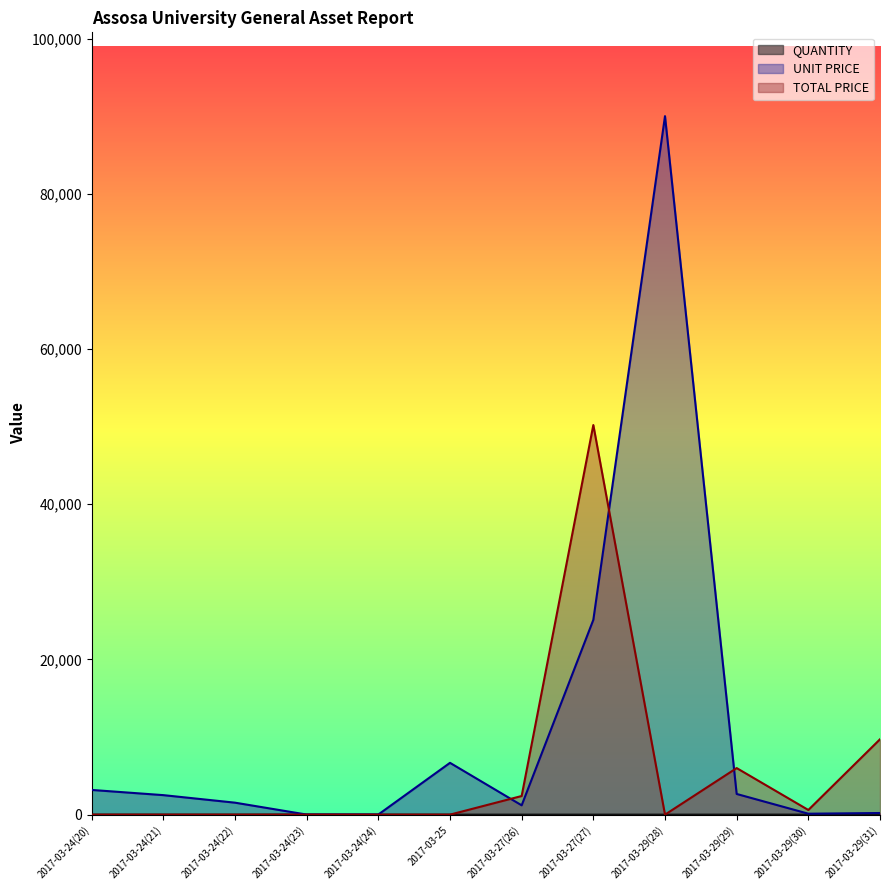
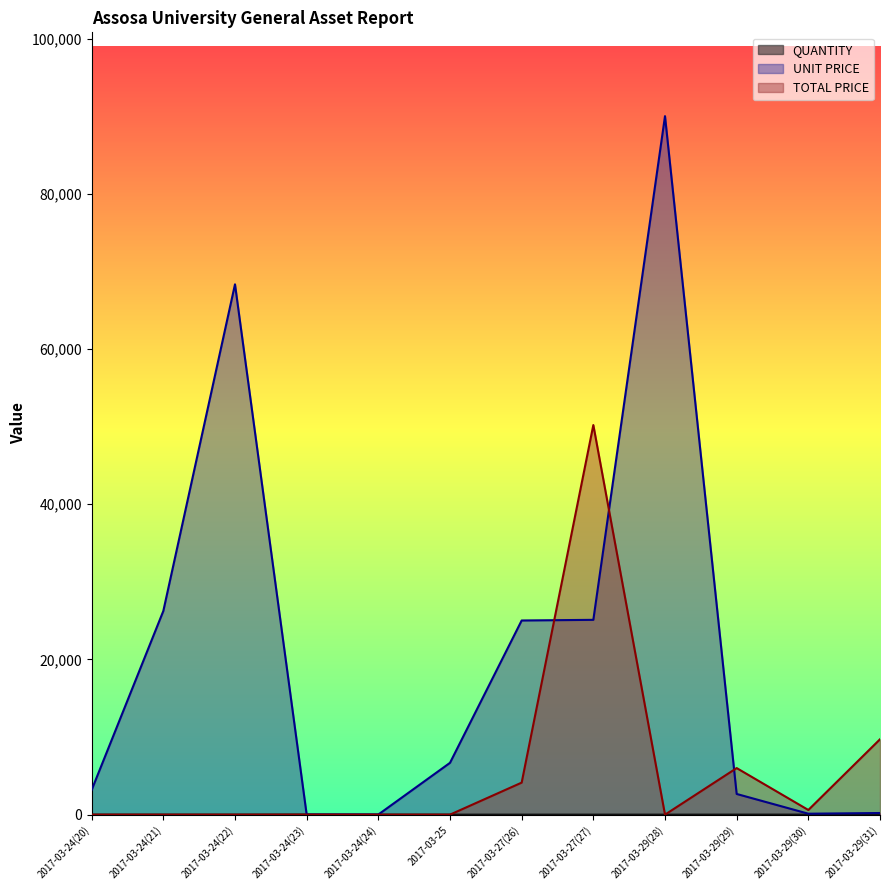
UNIT PRICE, 2017-03-24(21): 3,000 -> 26,000
UNIT PRICE, 2017-03-24(22): 2,000 -> 68,000
UNIT PRICE, 2017-03-27(26): 1,000 -> 25,000
TOTAL PRICE, 2017-03-27(26): 2,000 -> 4,000
